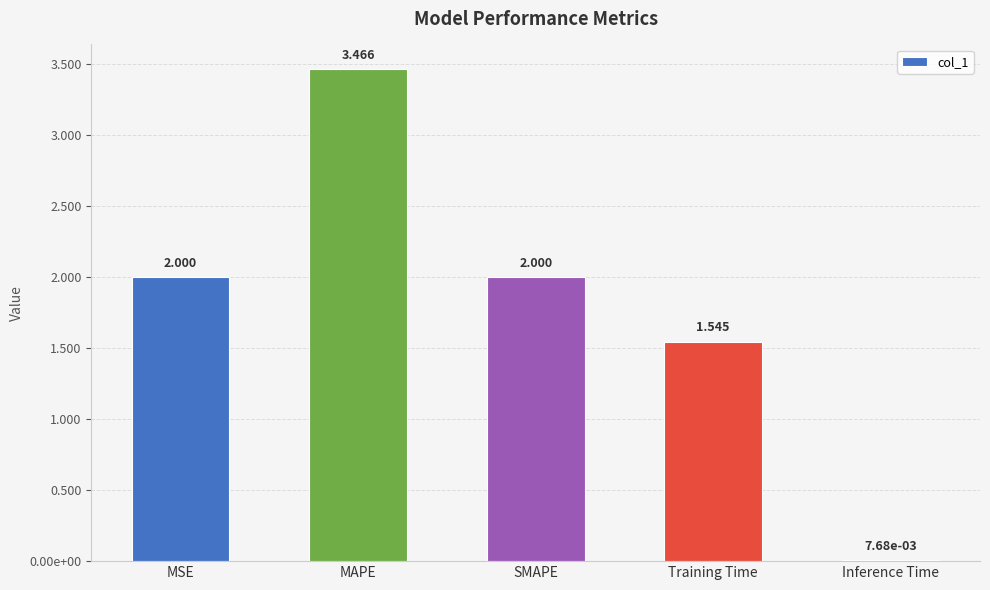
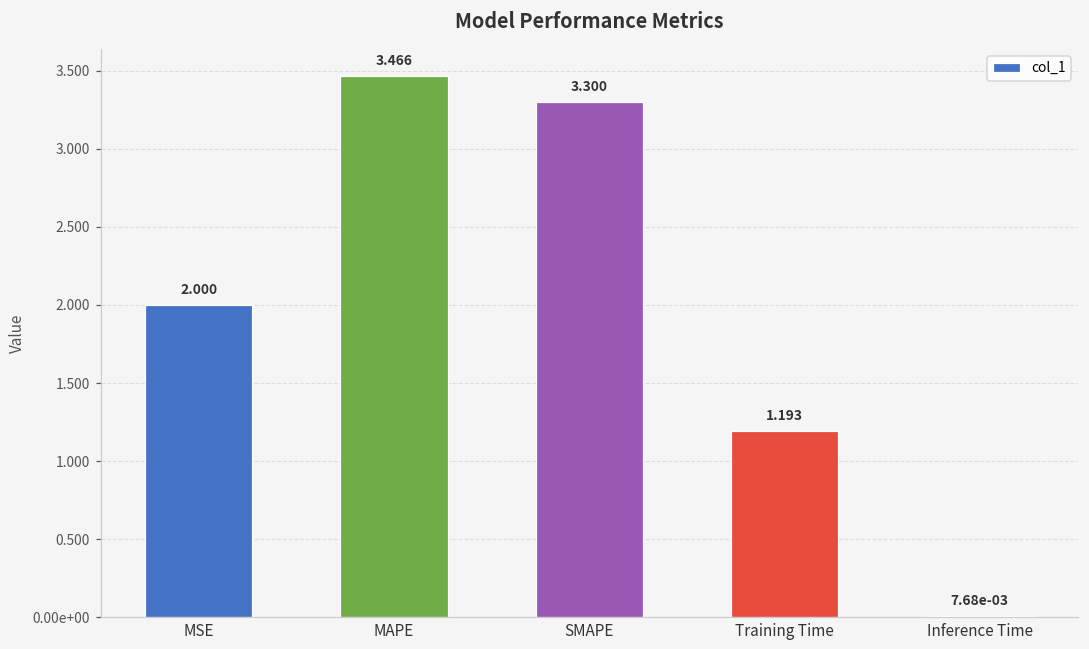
SMAPE: 2.000 -> 3.300
Training Time: 1.545 -> 1.193
